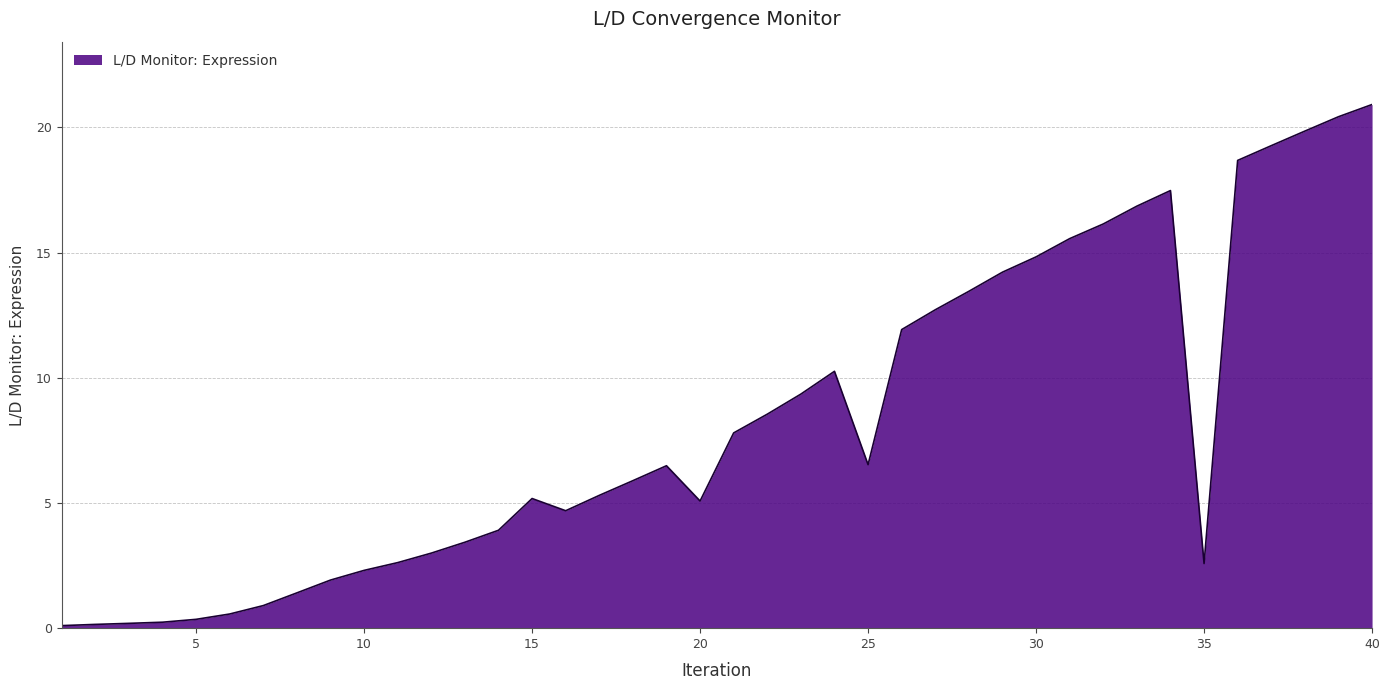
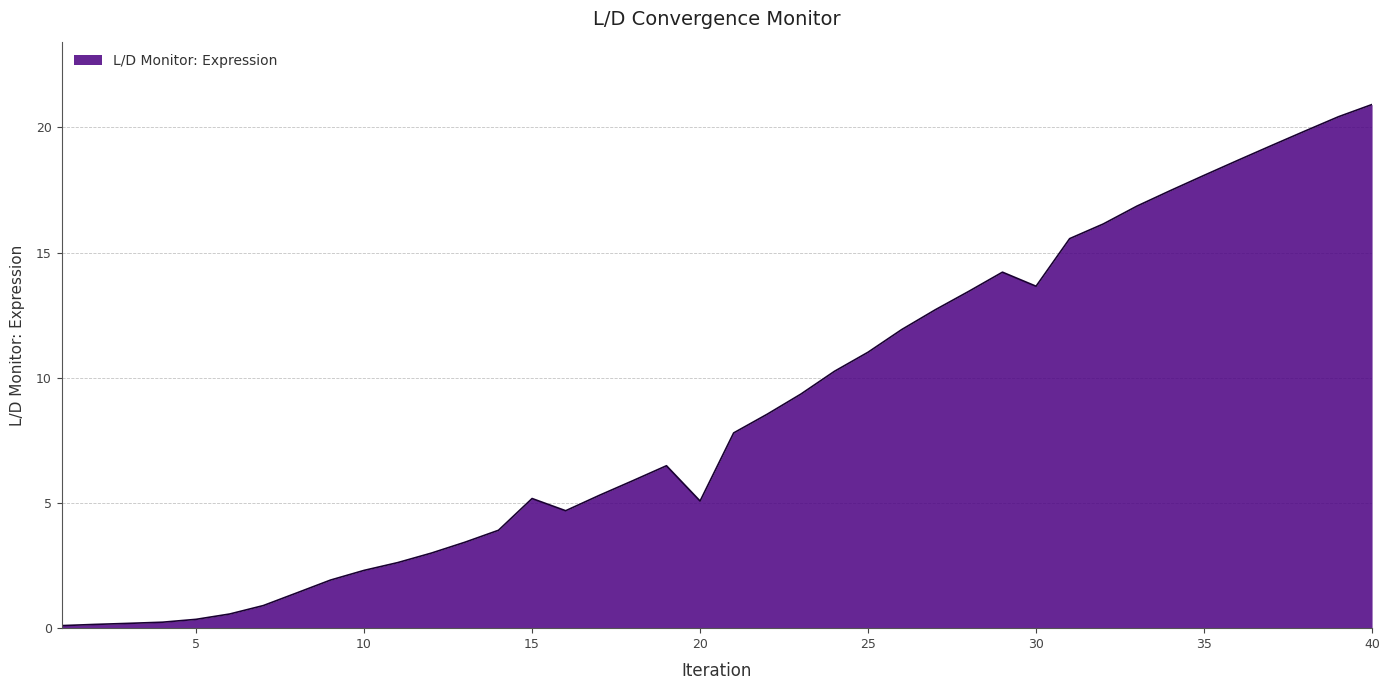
25: 6.5 -> 11.0
30: 14.8 -> 13.7
35: 2.6 -> 18.1
